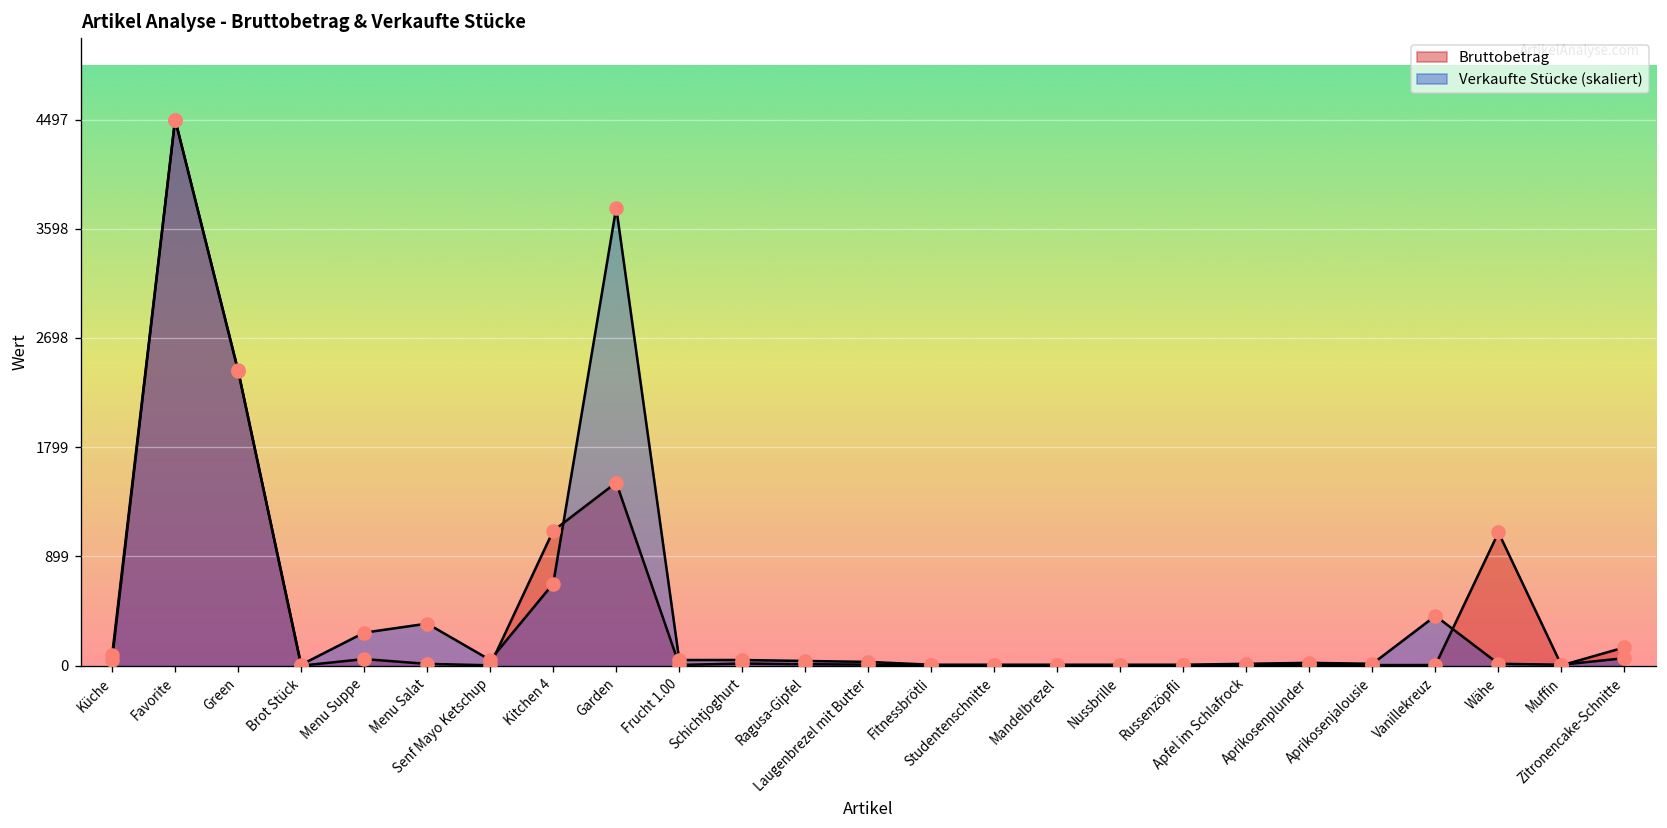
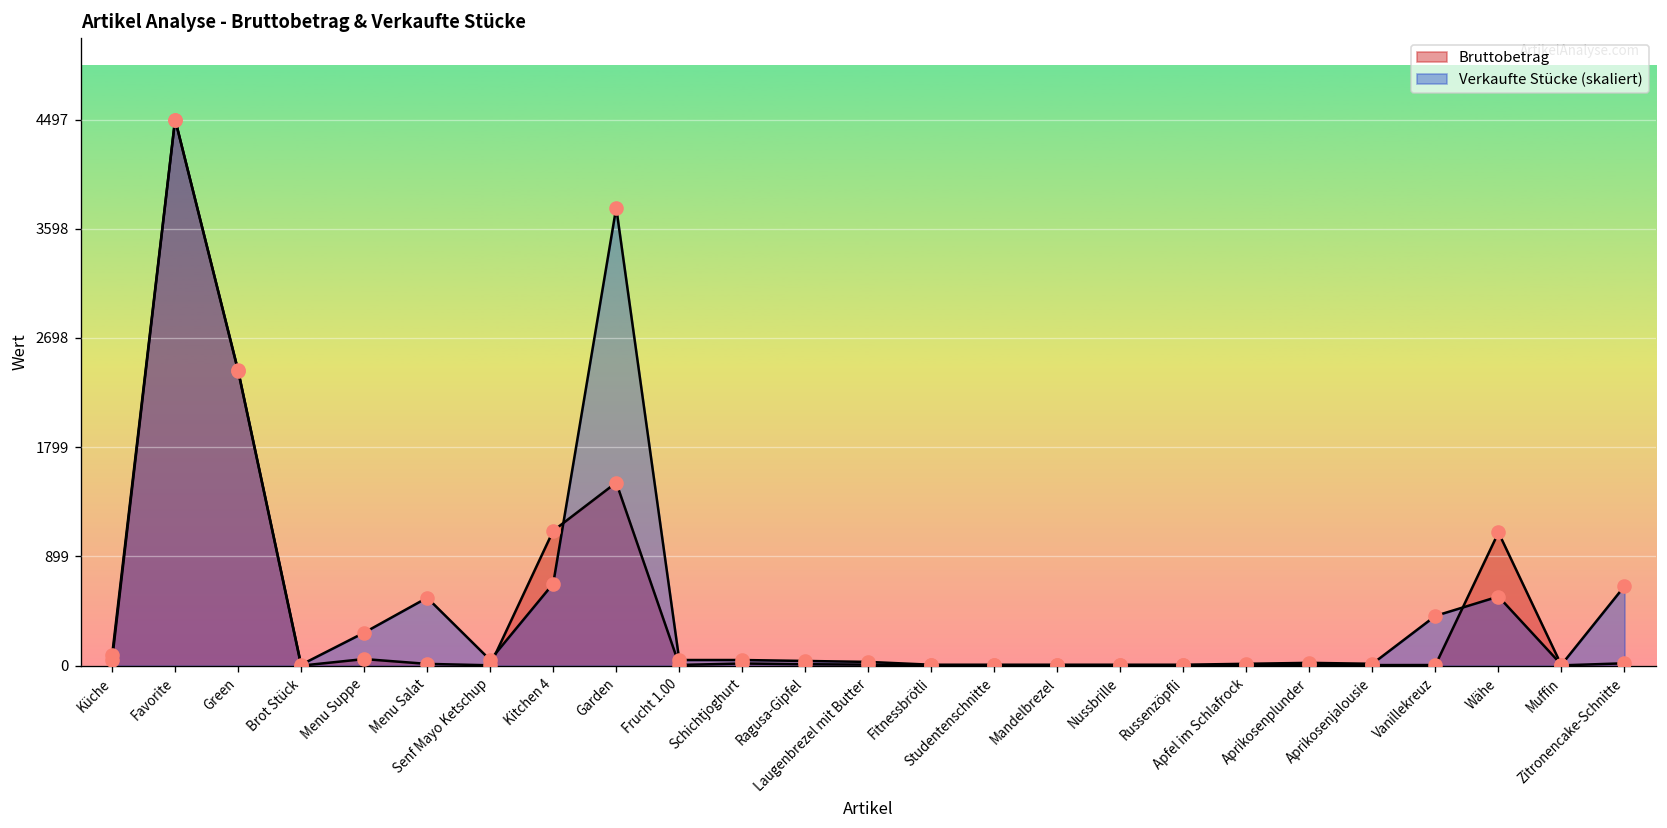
Verkaufte Stücke (skaliert), Menu Salat: 350 -> 560
Verkaufte Stücke (skaliert), Wähe: 20 -> 570
Bruttobetrag, Zitronencake-Schnitte: 150 -> 20
Verkaufte Stücke (skaliert), Zitronencake-Schnitte: 60 -> 650
